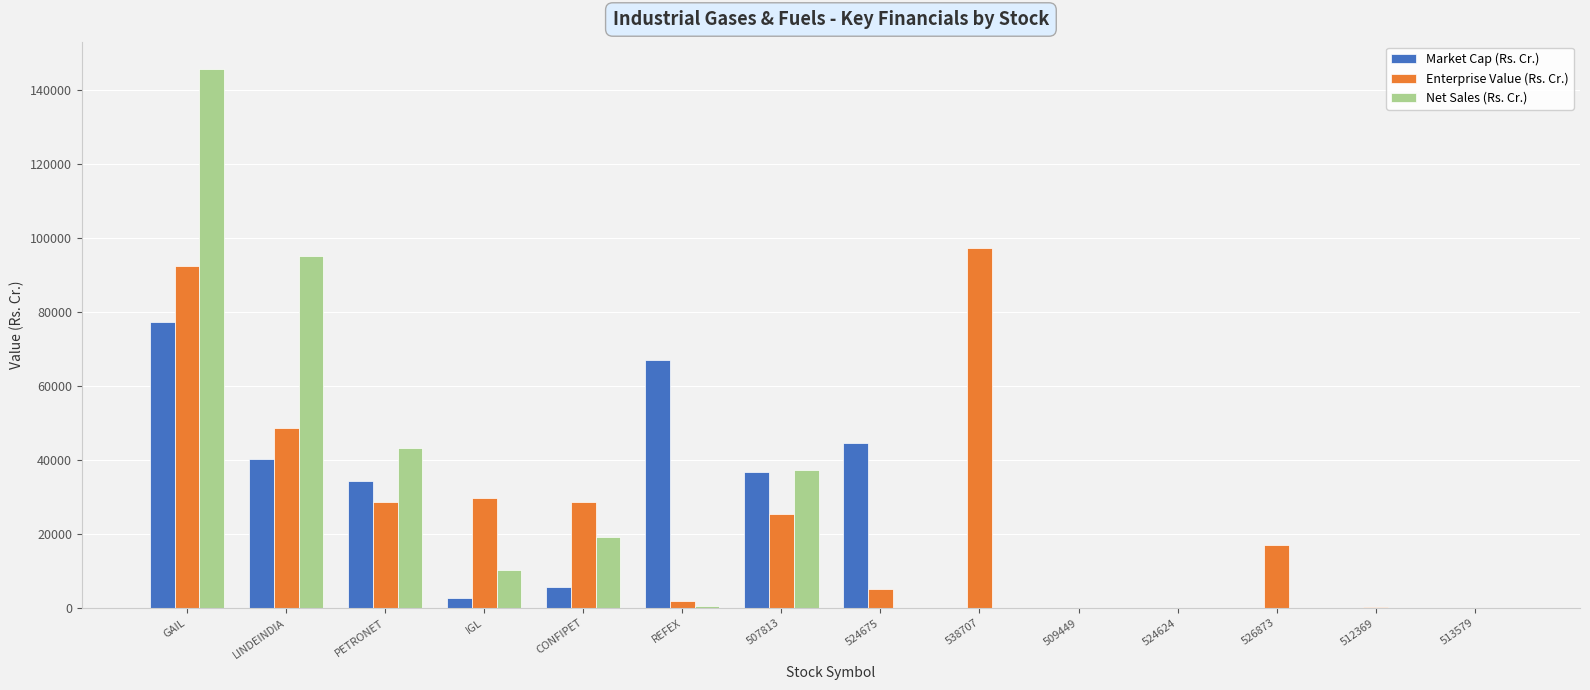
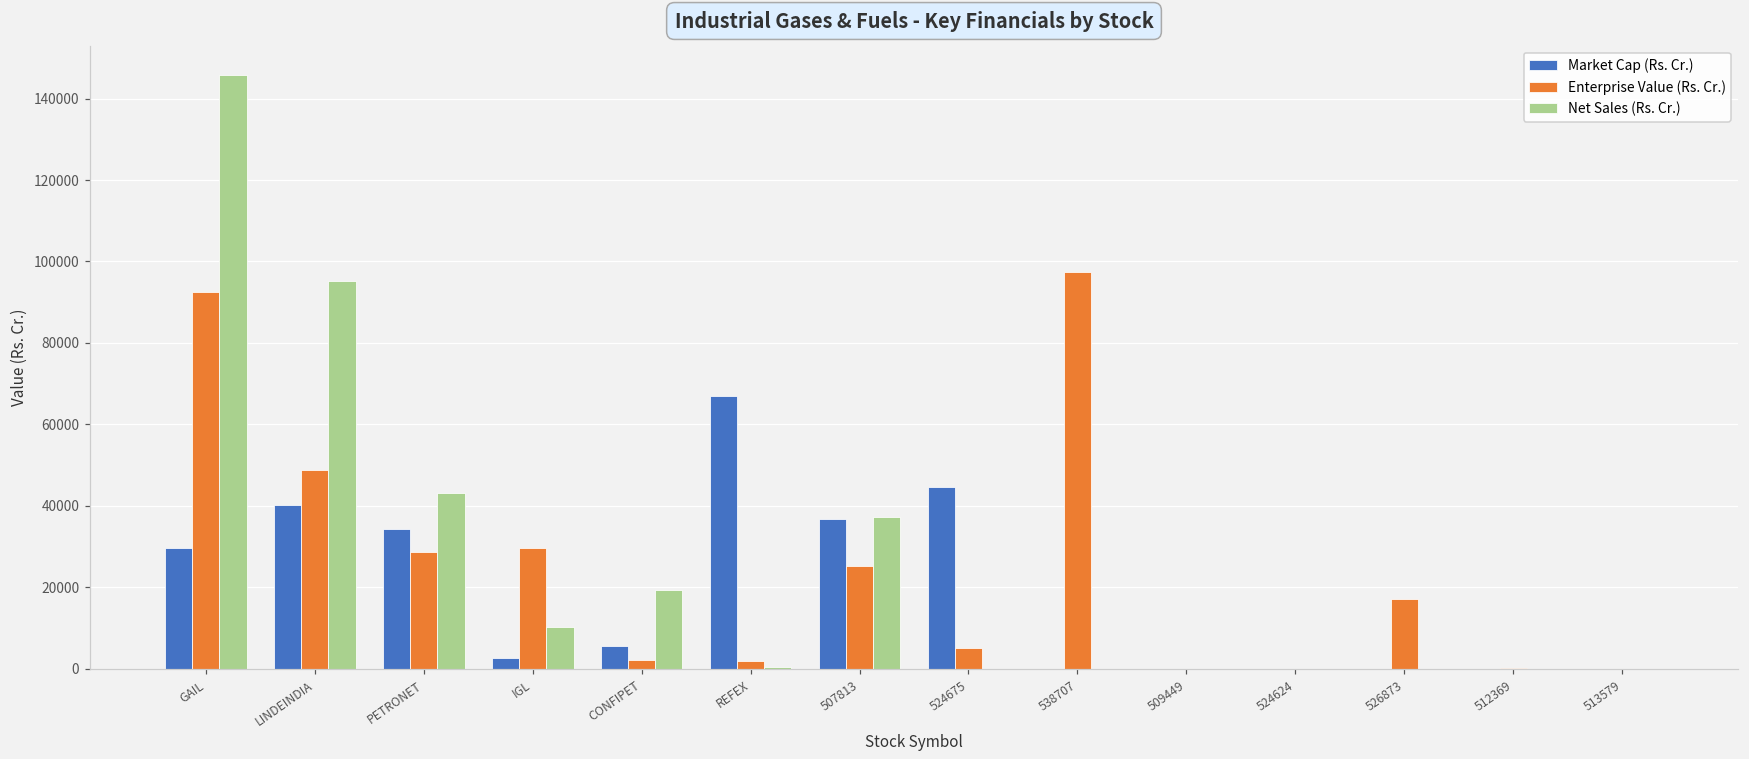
Market Cap (Rs. Cr.), GAIL: 77000 -> 30000
Enterprise Value (Rs. Cr.), CONFIPET: 29000 -> 2000
